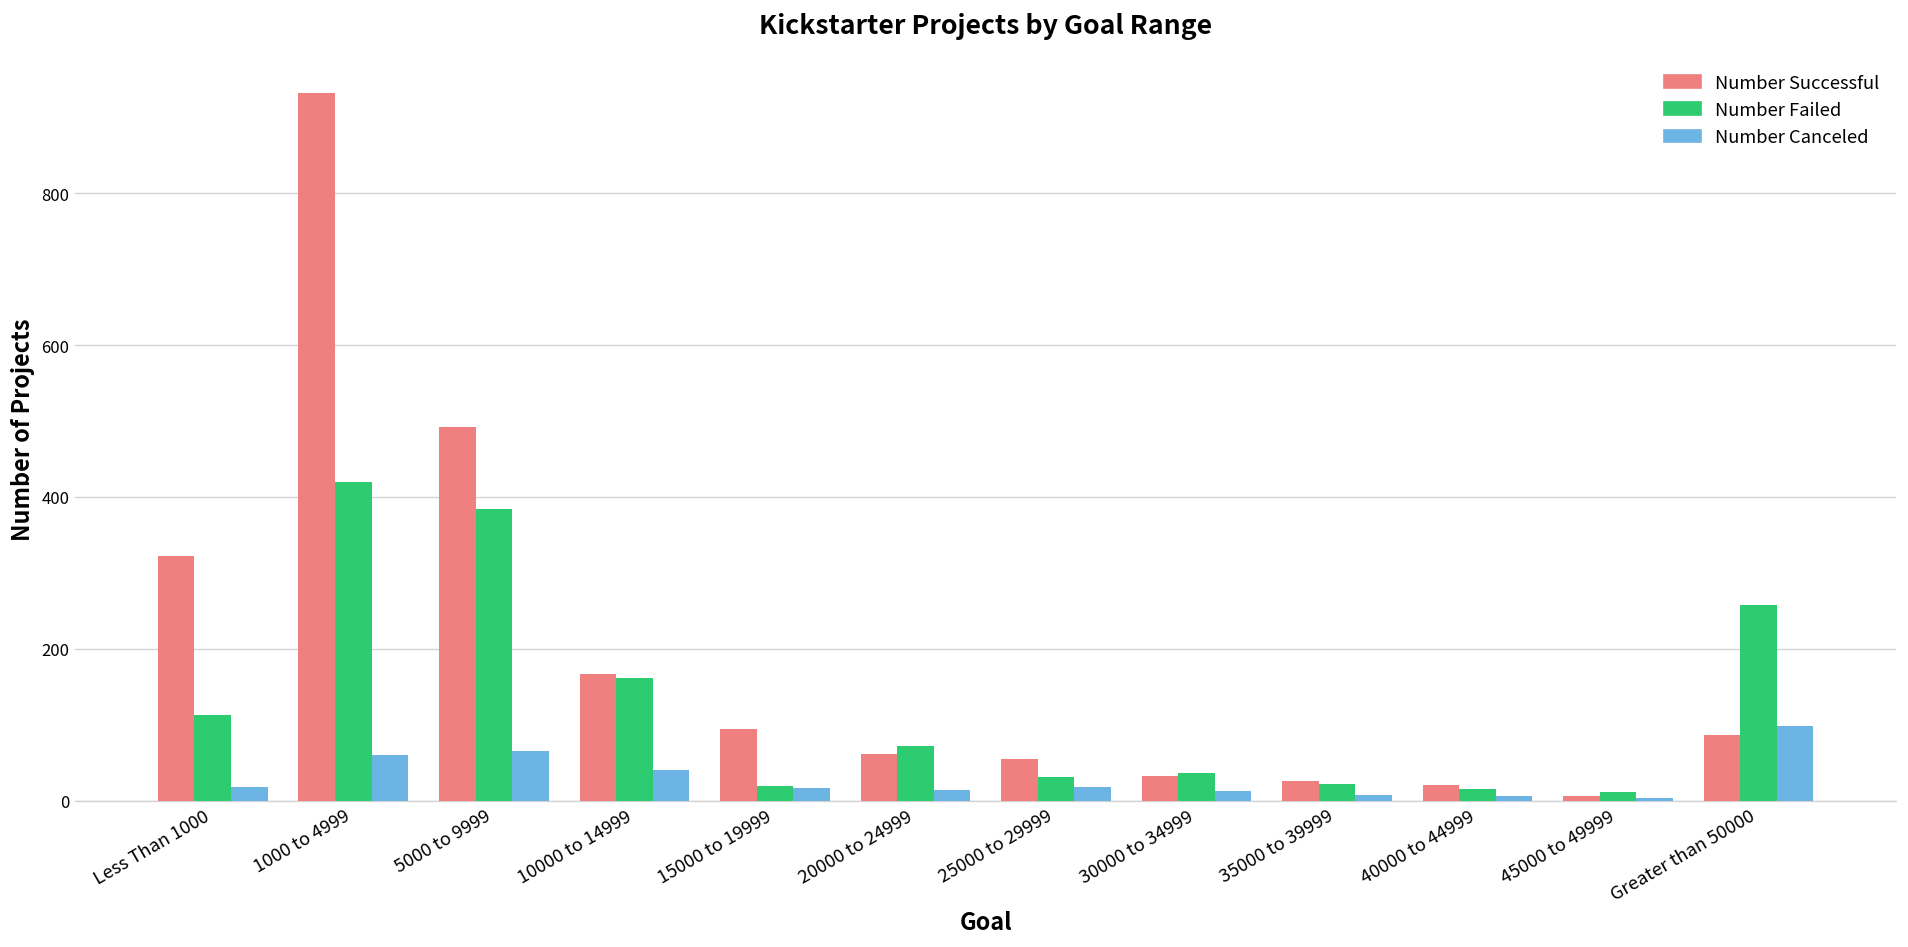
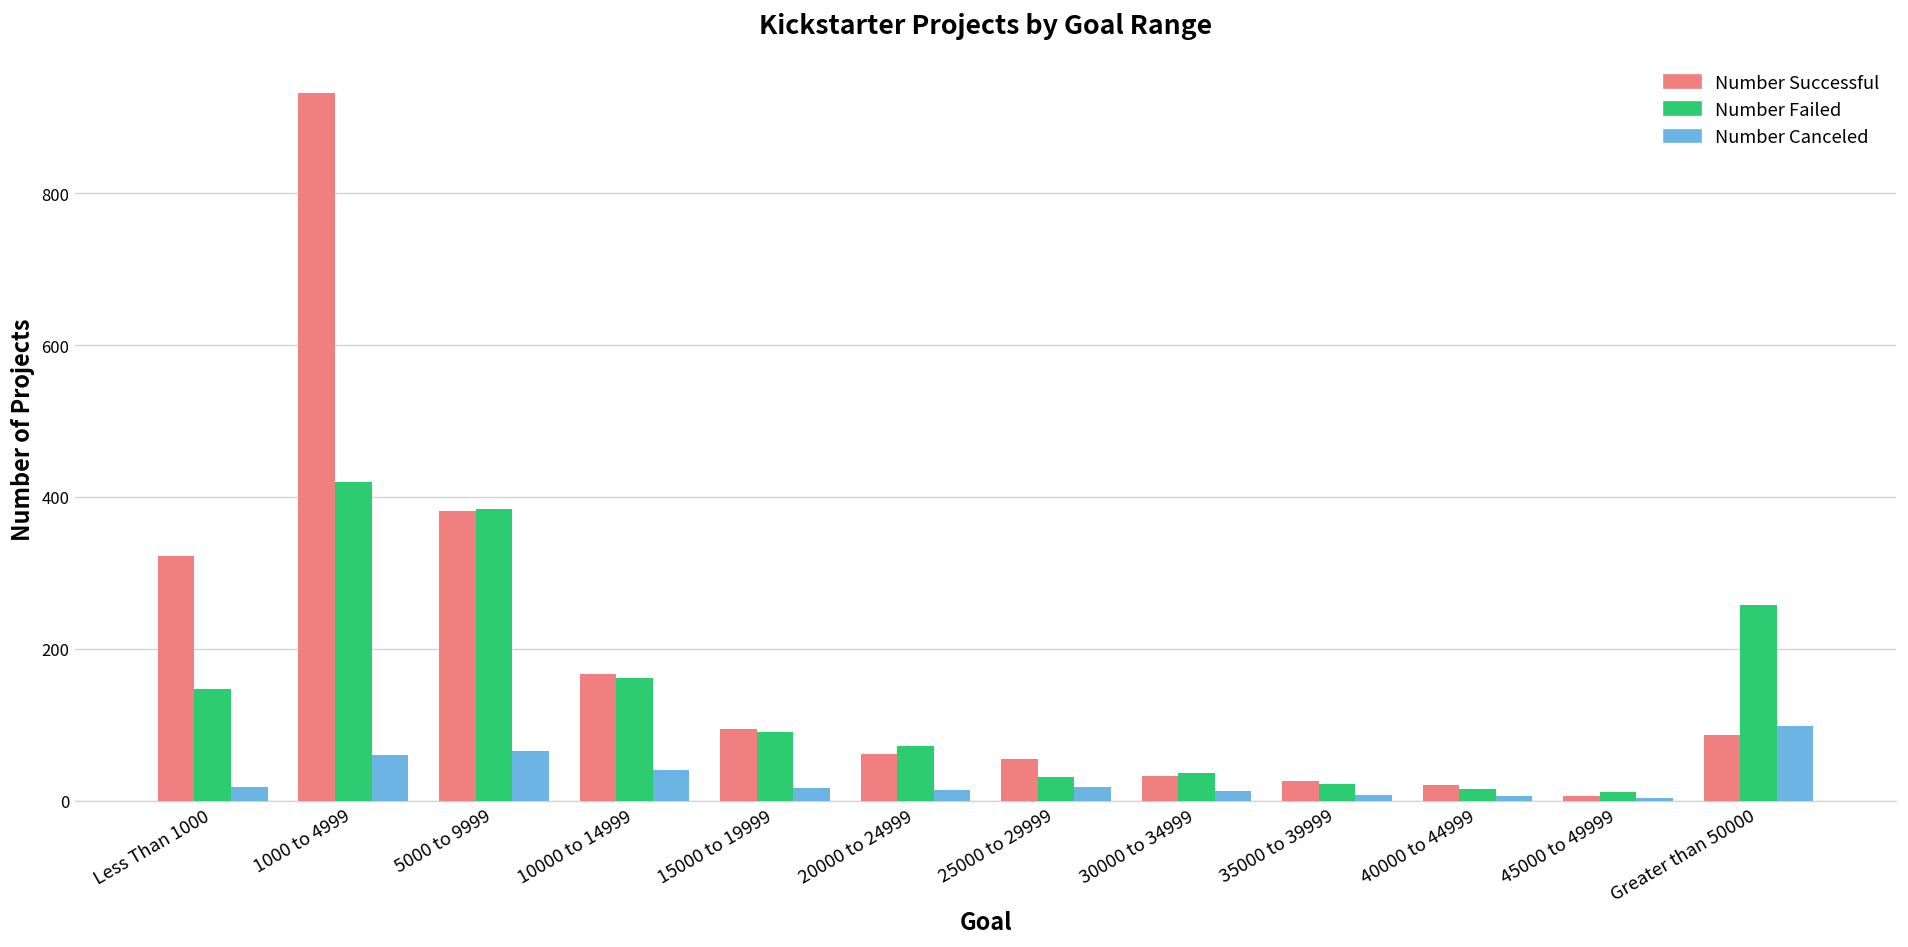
Number Failed, Less Than 1000: 110 -> 150
Number Successful, 5000 to 9999: 490 -> 380
Number Failed, 15000 to 19999: 20 -> 90
